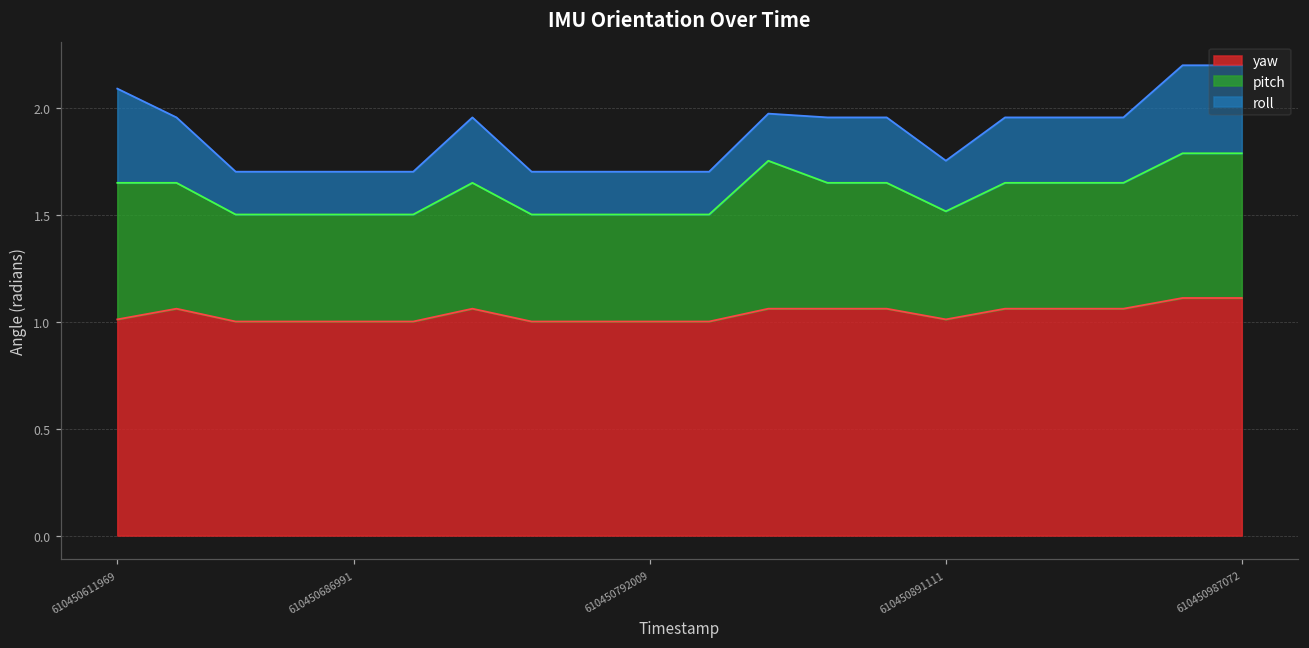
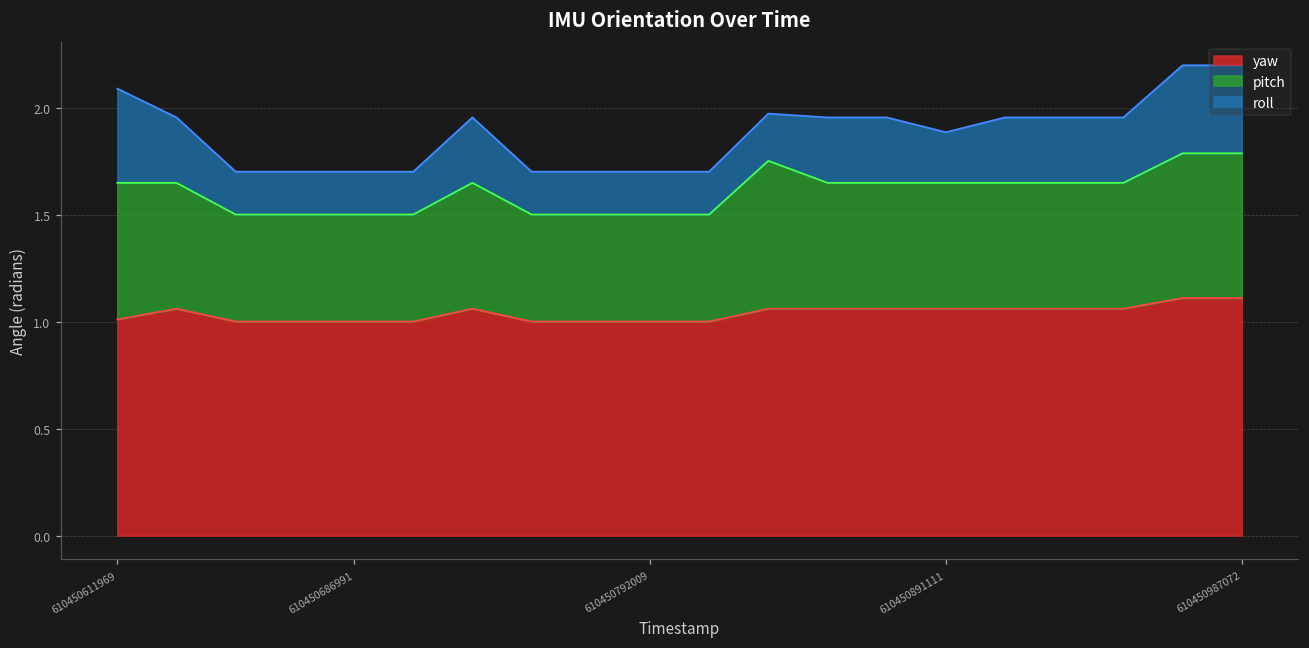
yaw, 610450891111: 1.01 -> 1.06
pitch, 610450891111: 0.51 -> 0.59
